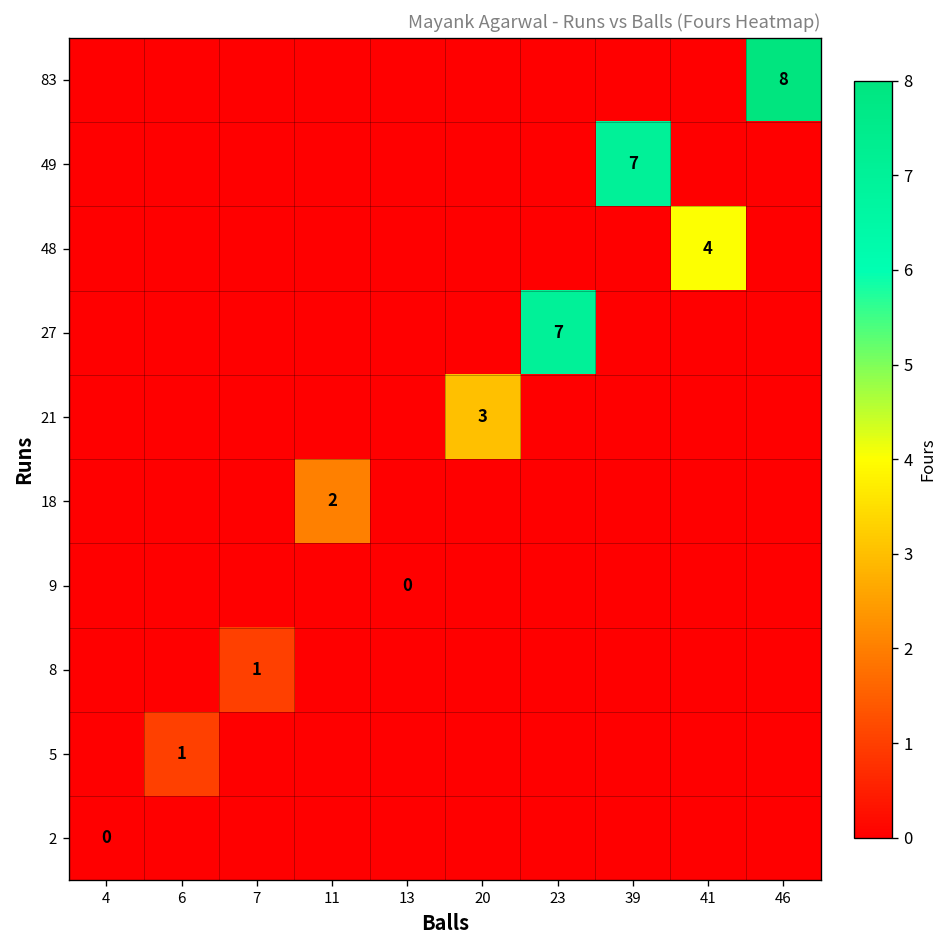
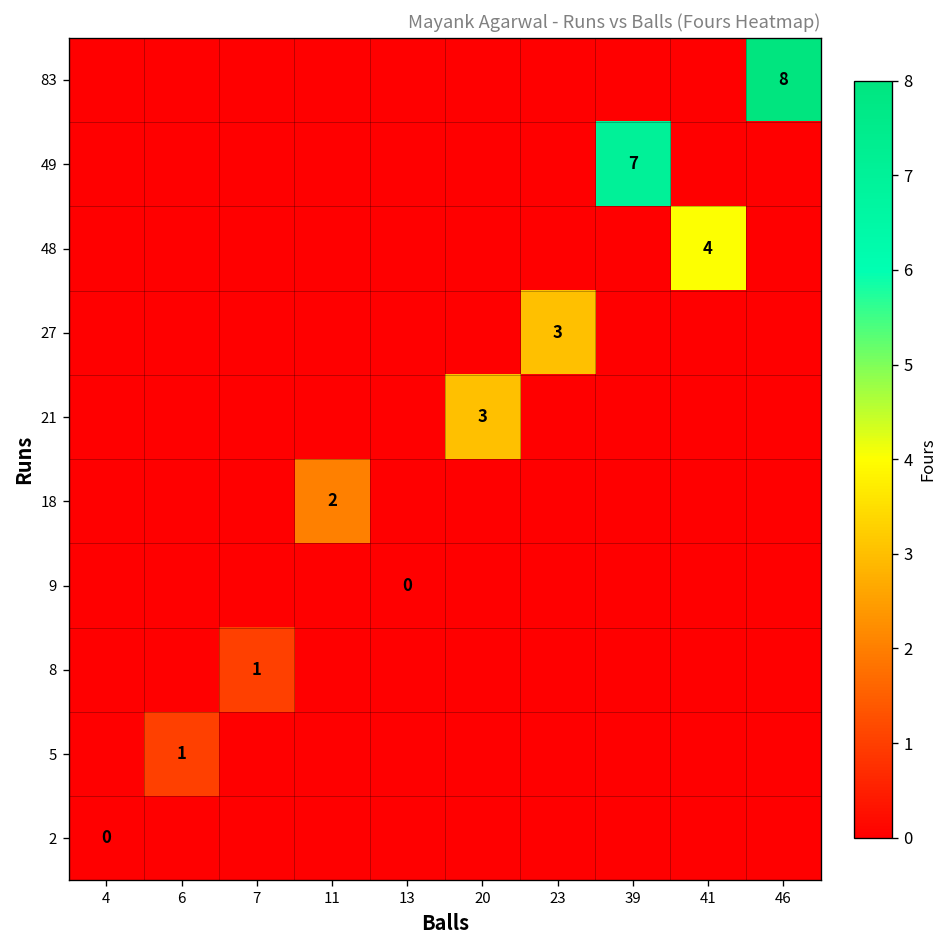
27, 23: 7 -> 3
